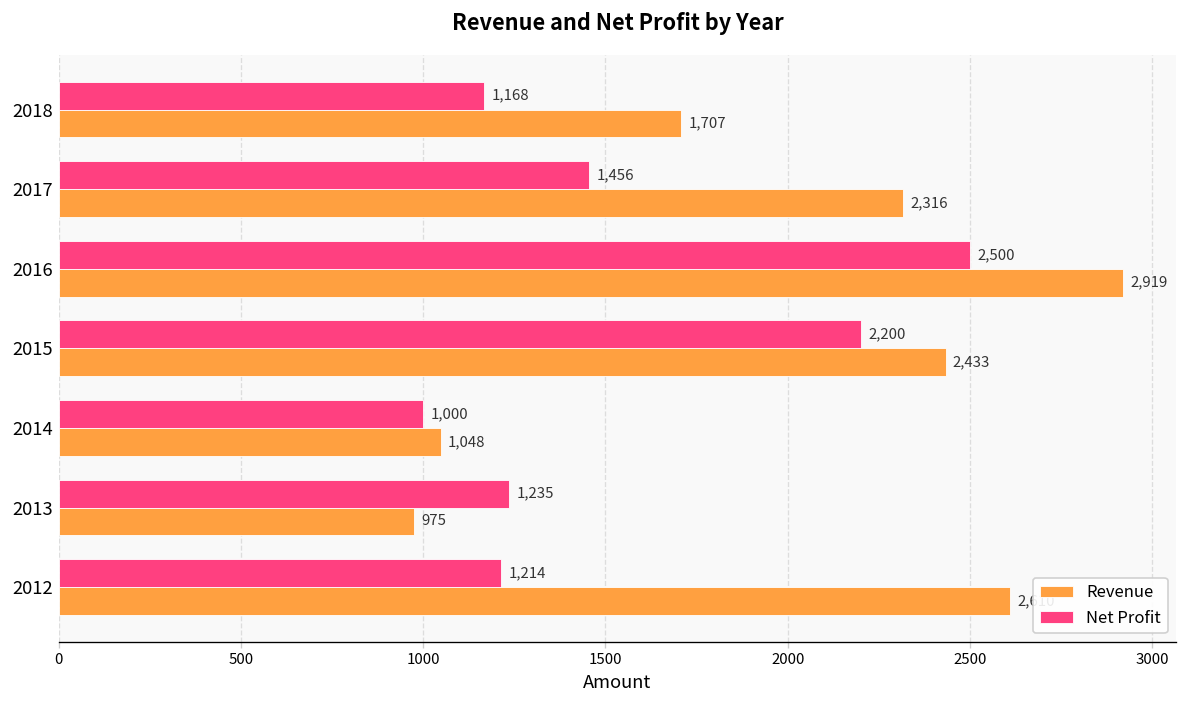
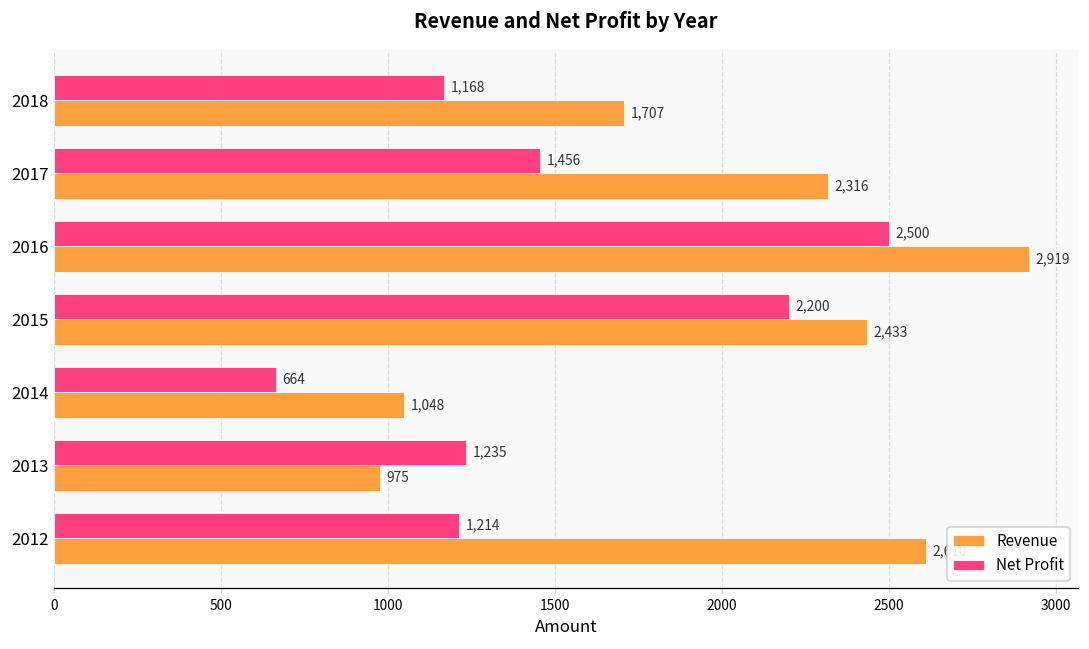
Net Profit, 2014: 1,000 -> 664
